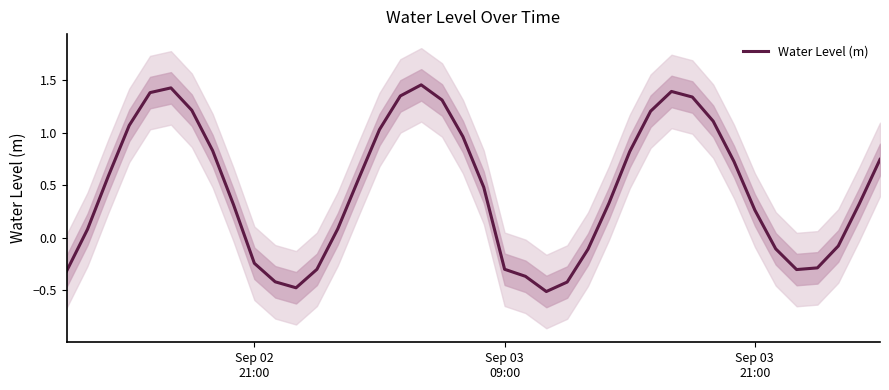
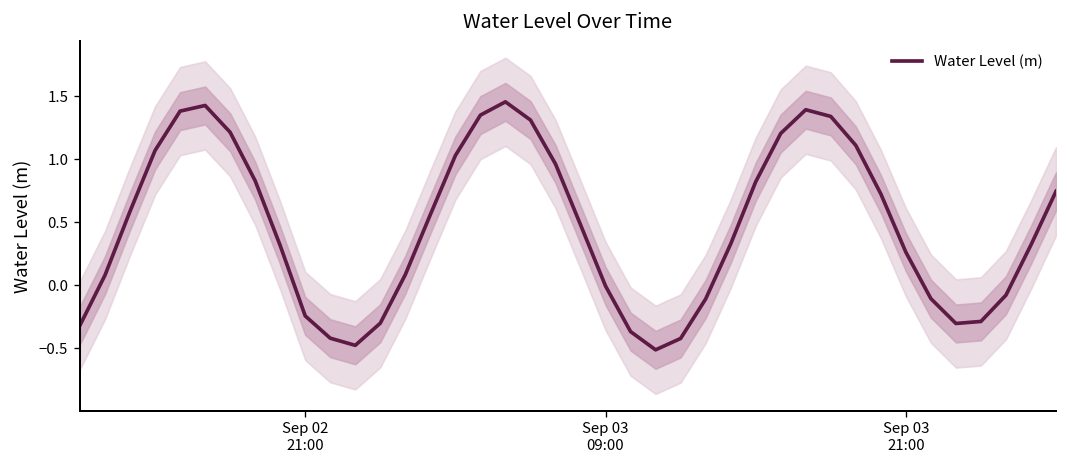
Water Level (m), Sep 03 09:00: -0.30 -> -0.01
